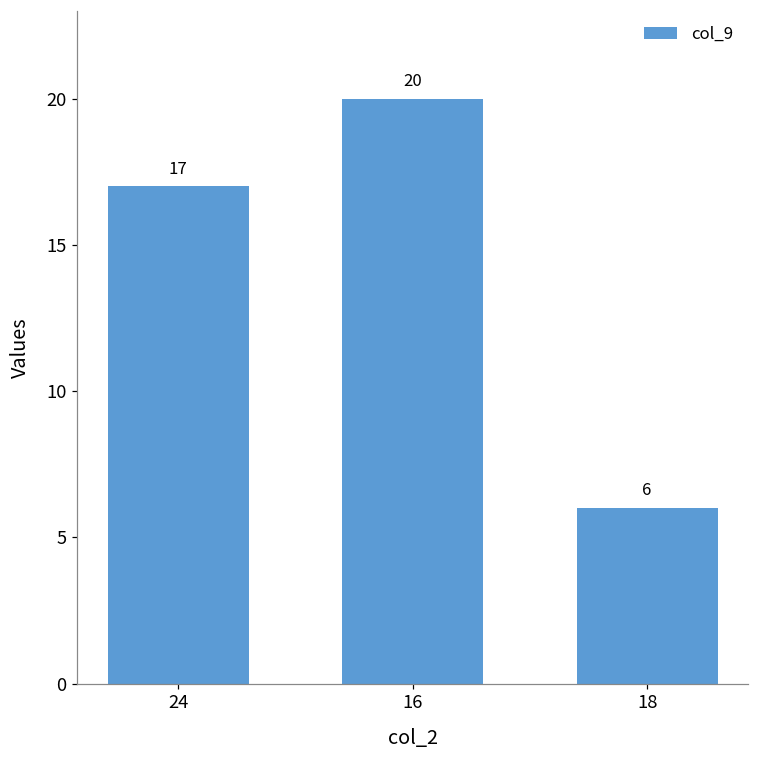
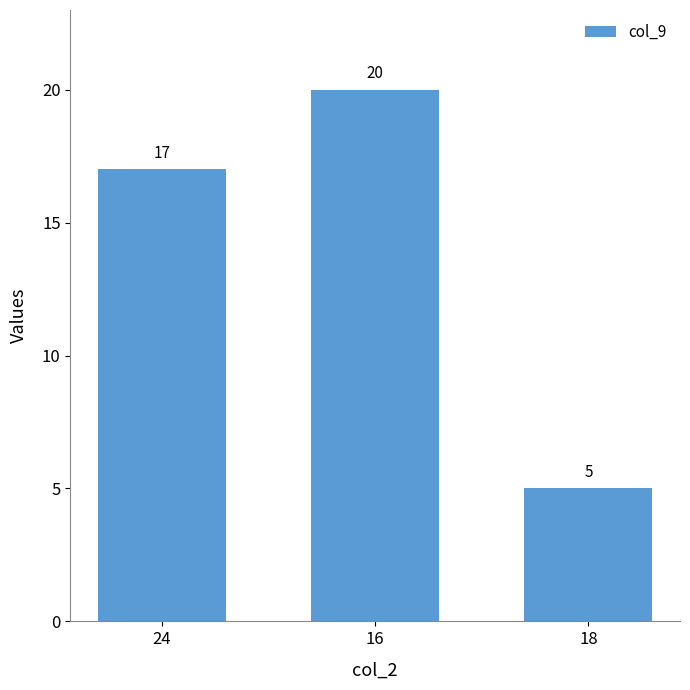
18: 6 -> 5
